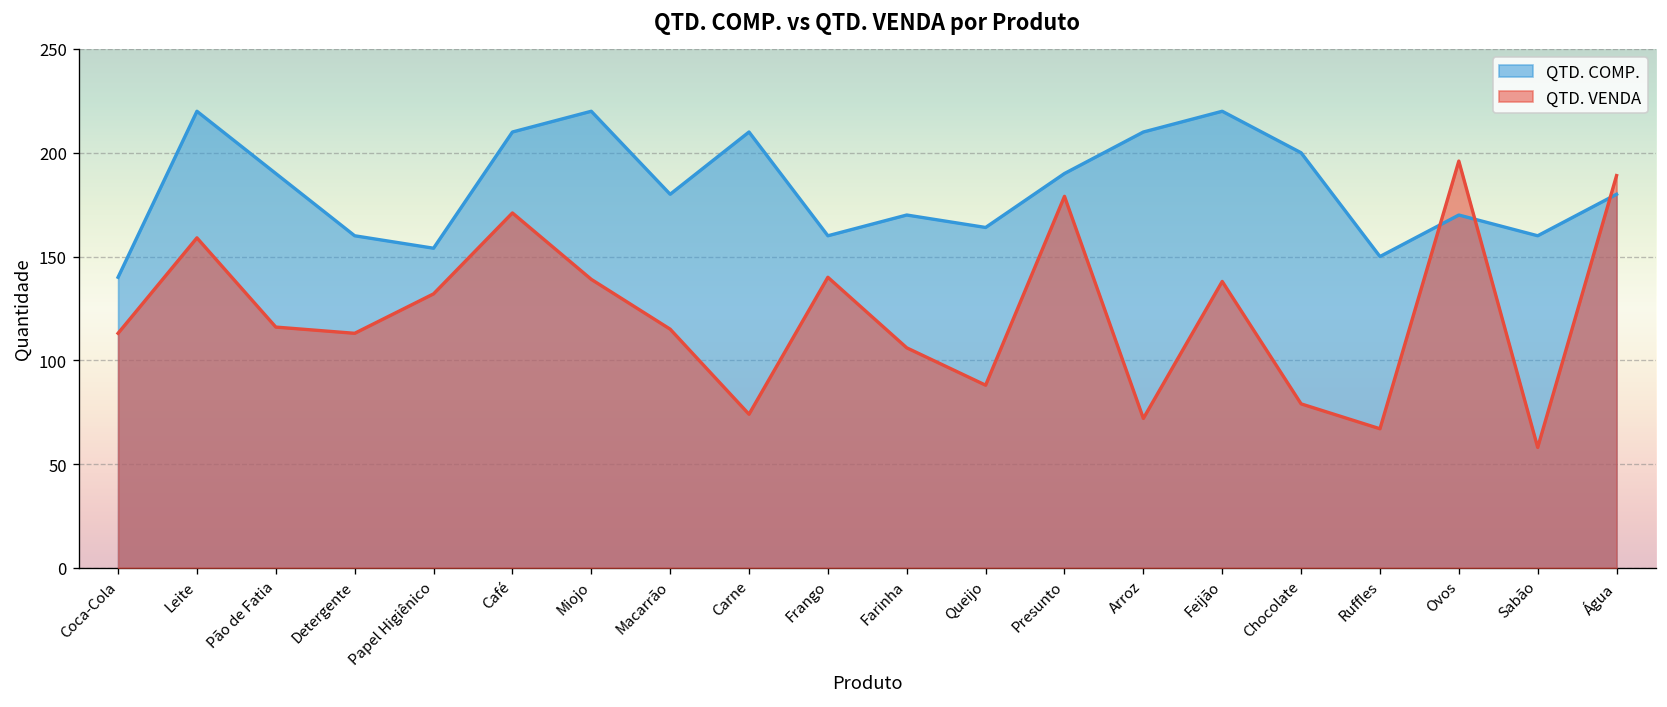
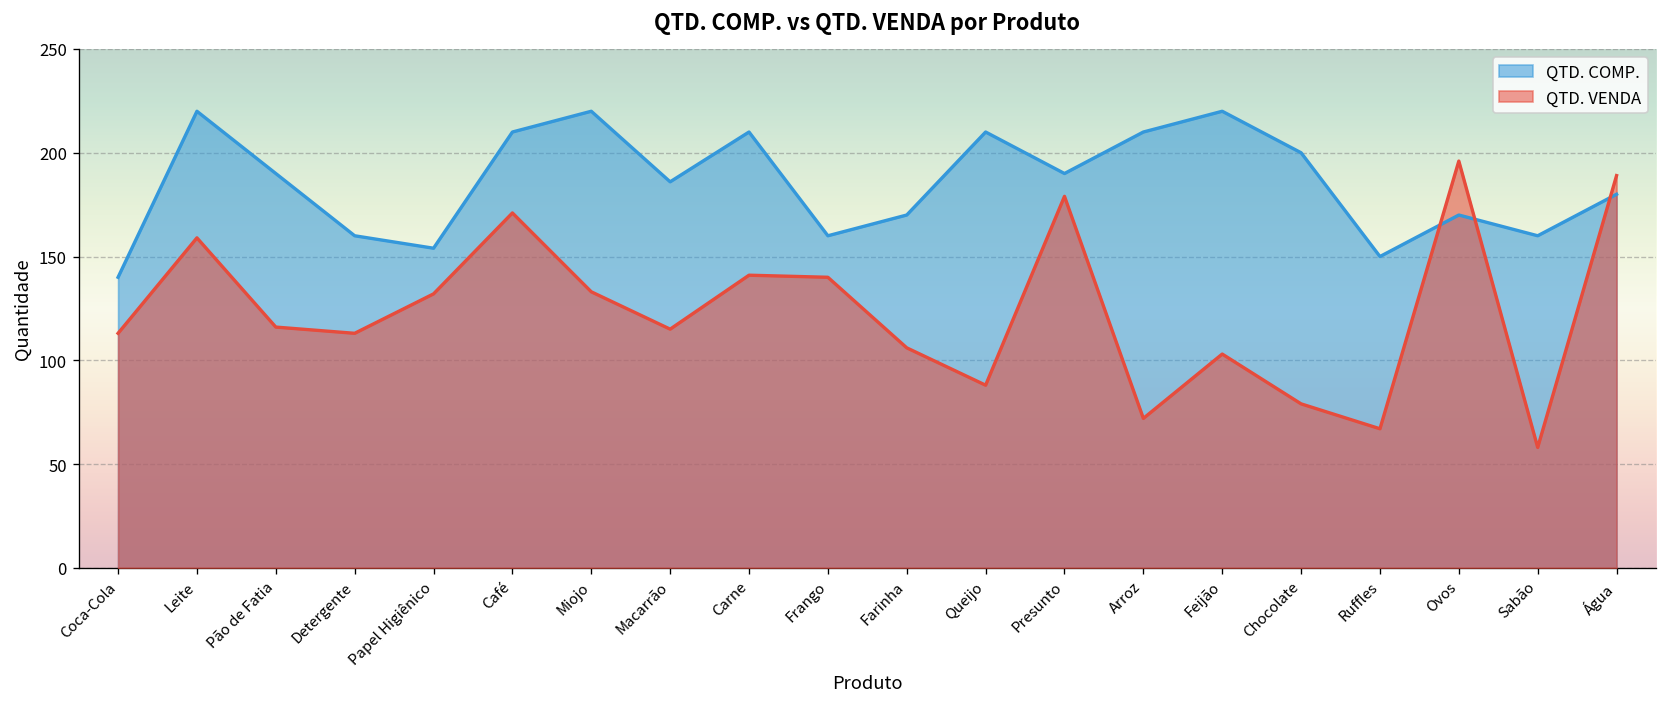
QTD. VENDA, Miojo: 139 -> 133
QTD. COMP., Macarrão: 180 -> 186
QTD. VENDA, Carne: 74 -> 141
QTD. COMP., Queijo: 164 -> 210
QTD. VENDA, Feijão: 138 -> 103
